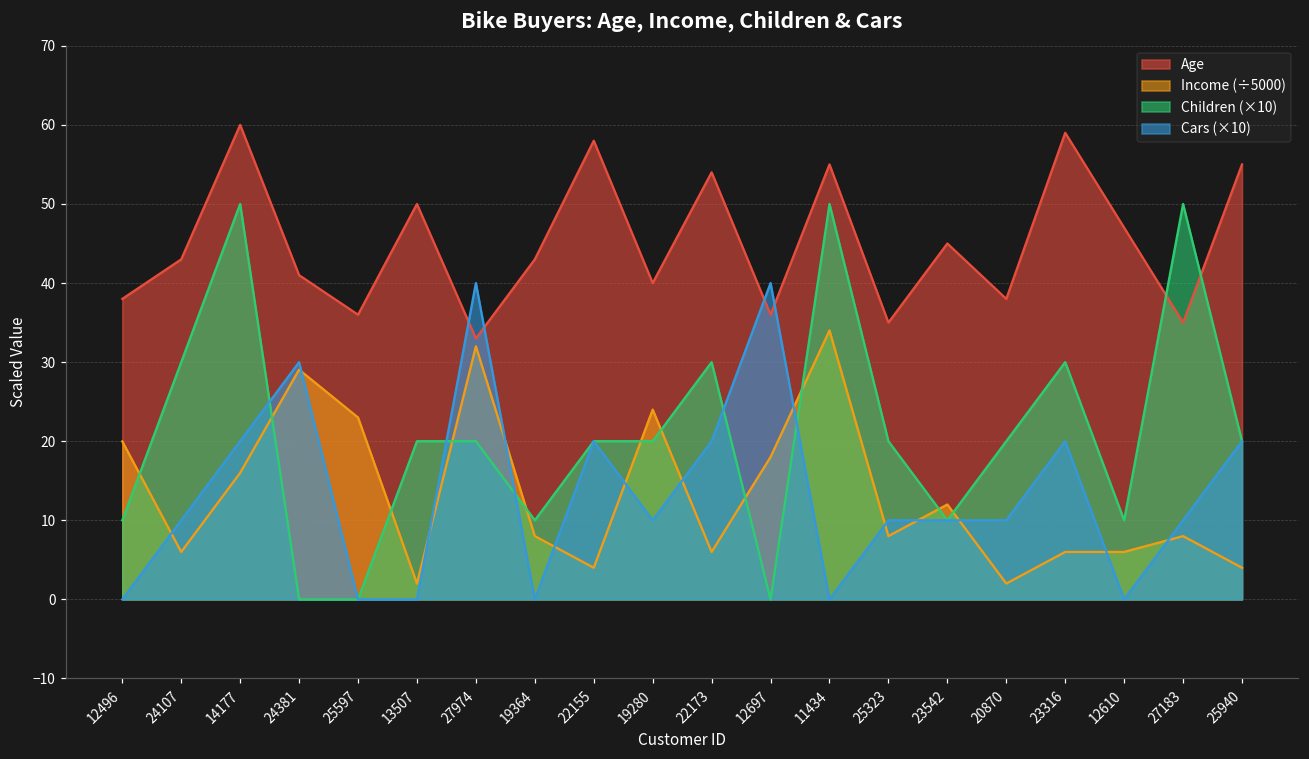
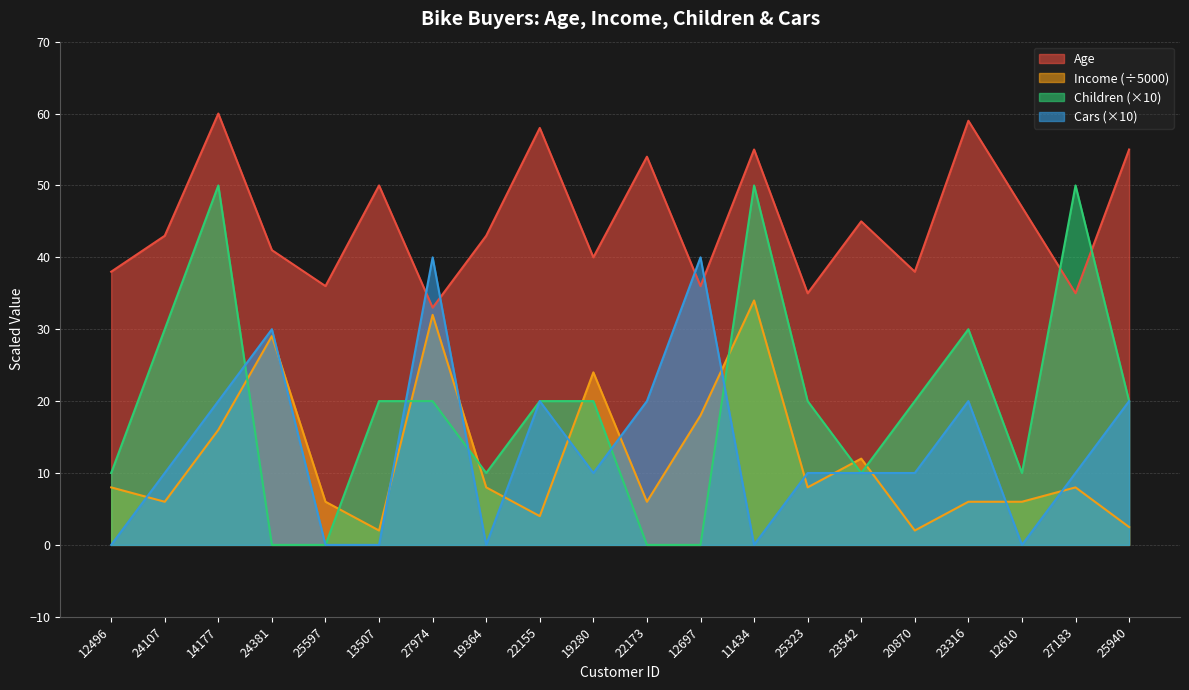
Income (÷5000), 12496: 20 -> 8
Income (÷5000), 25597: 23 -> 6
Children (×10), 22173: 30 -> 0
Income (÷5000), 25940: 4 -> 2
